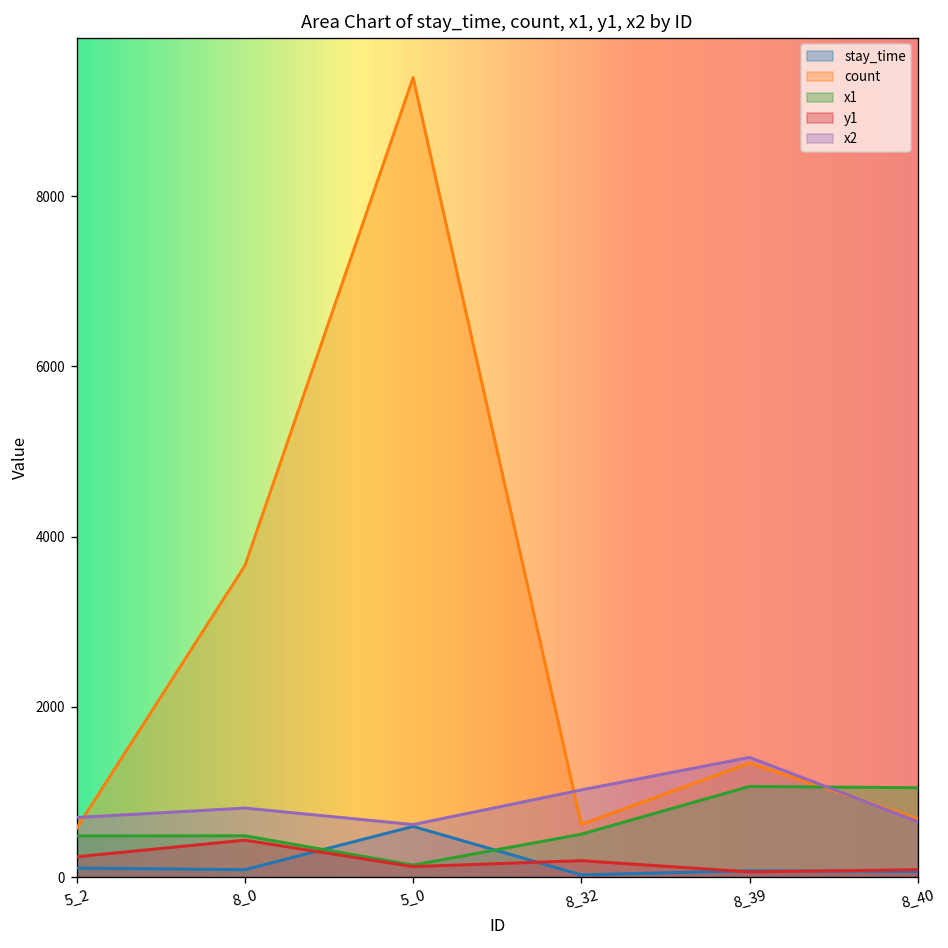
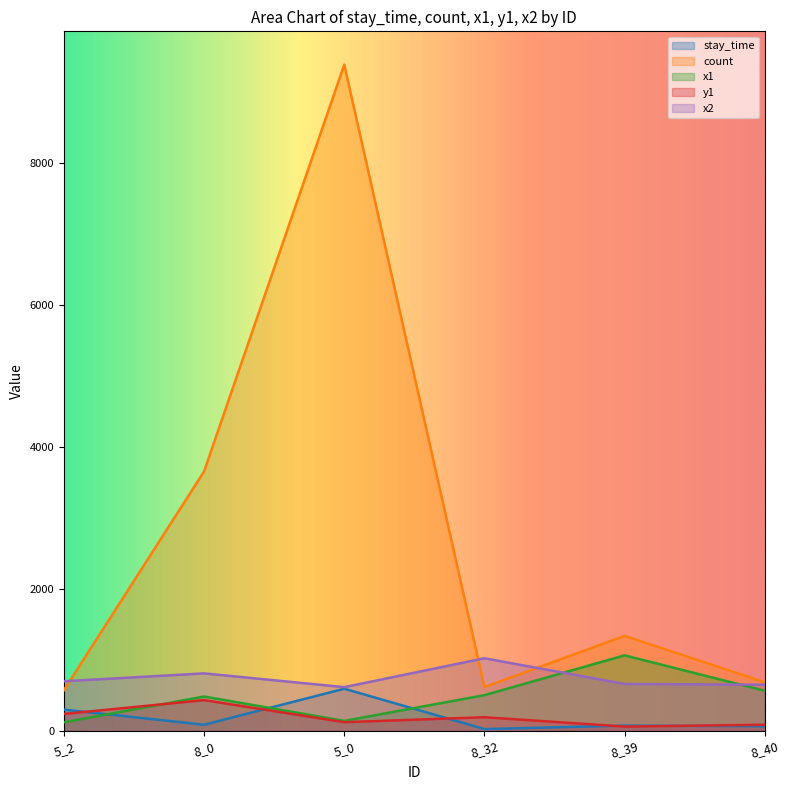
stay_time, 5_2: 100 -> 300
x1, 5_2: 500 -> 100
x2, 8_39: 1400 -> 700
x1, 8_40: 1100 -> 600
